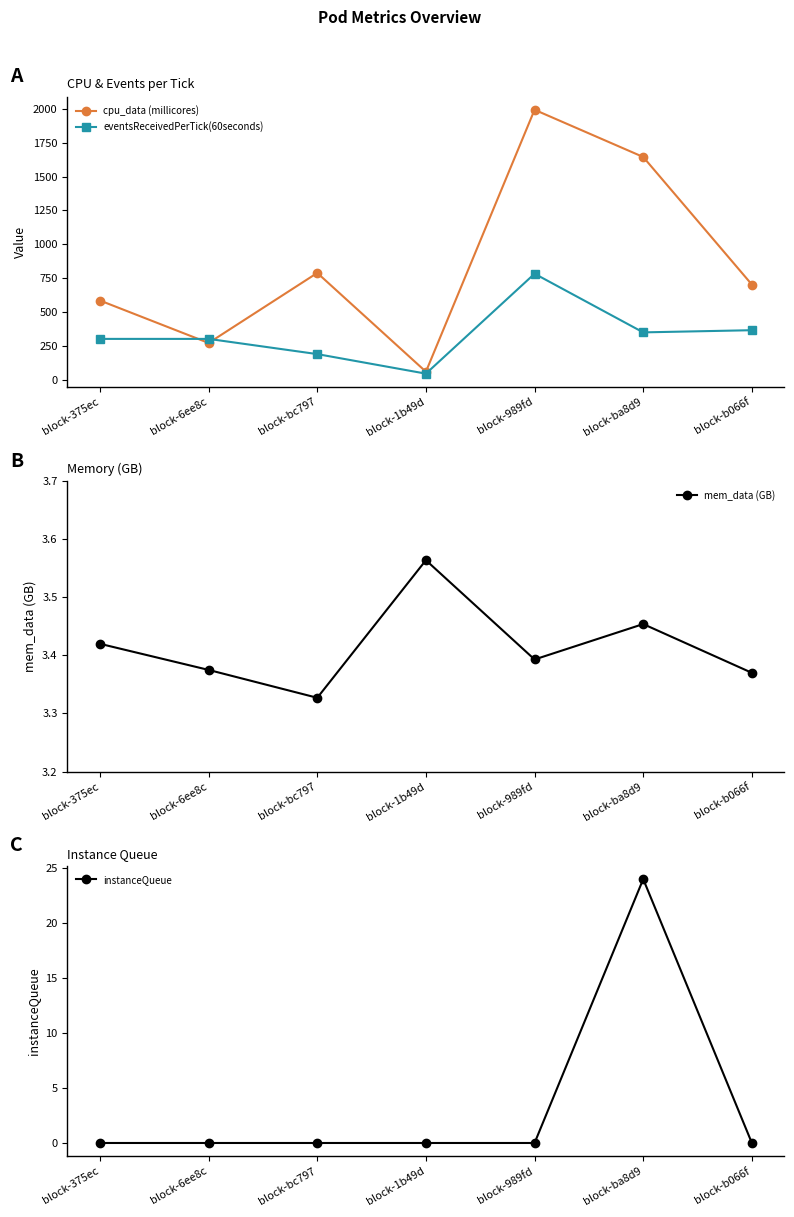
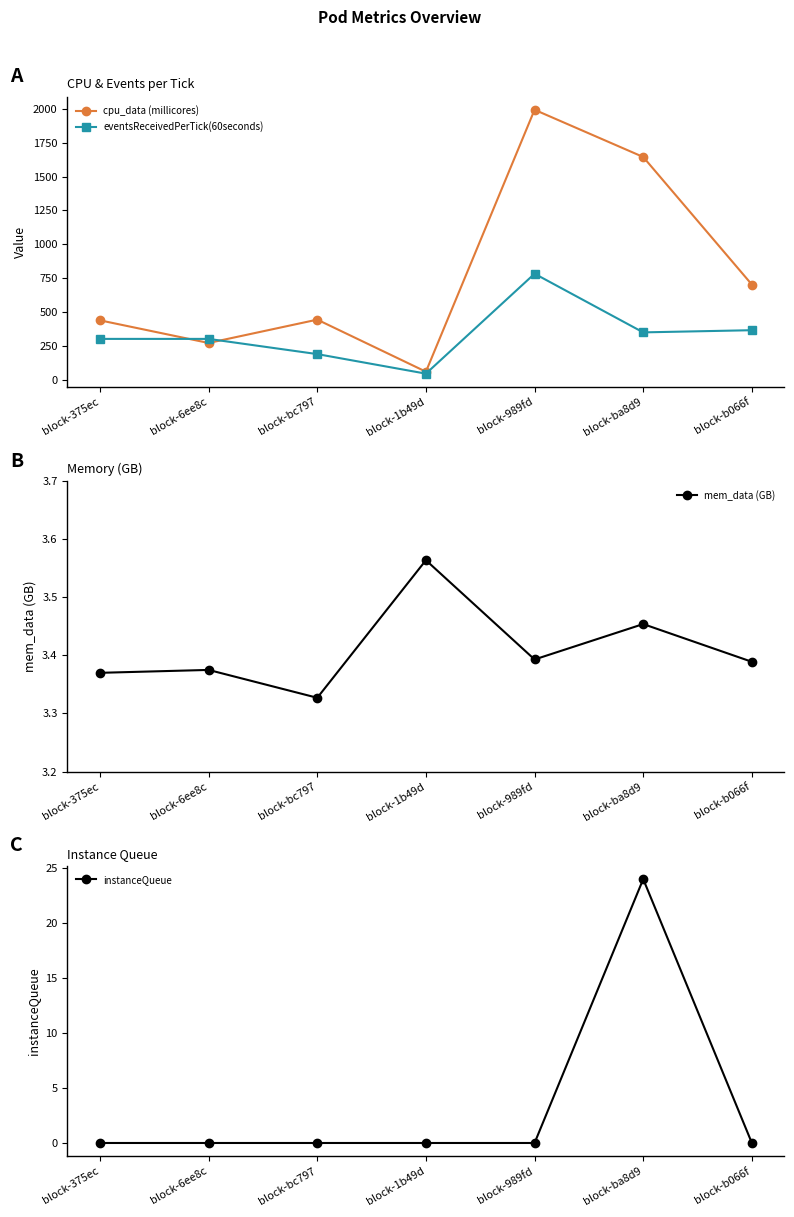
CPU & Events per Tick, cpu_data (millicores), block-375ec: 590 -> 440
CPU & Events per Tick, cpu_data (millicores), block-bc797: 790 -> 450
Memory (GB), block-375ec: 3.42 -> 3.37
Memory (GB), block-b066f: 3.37 -> 3.39
